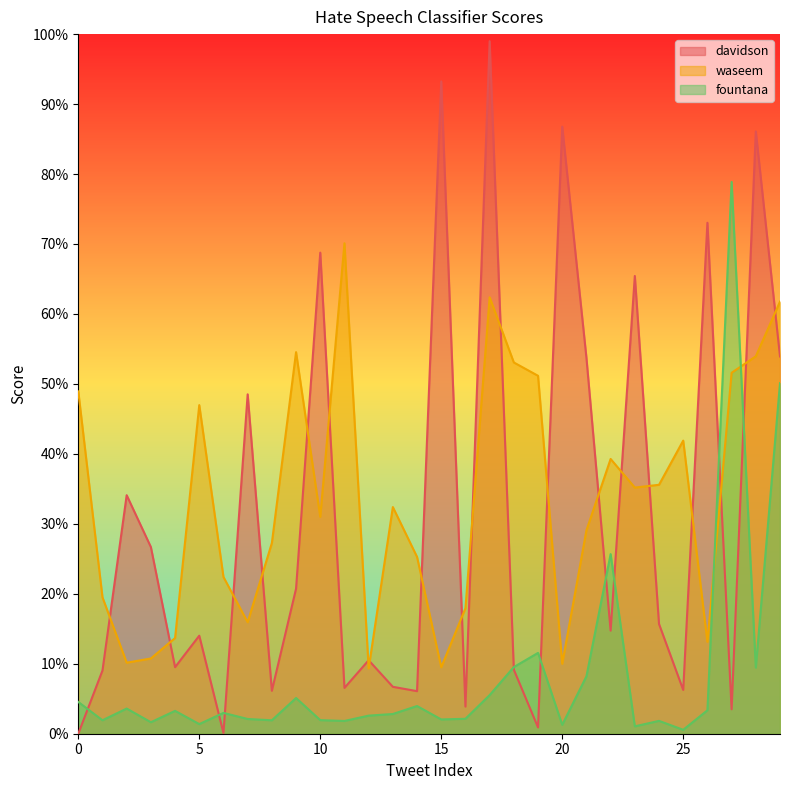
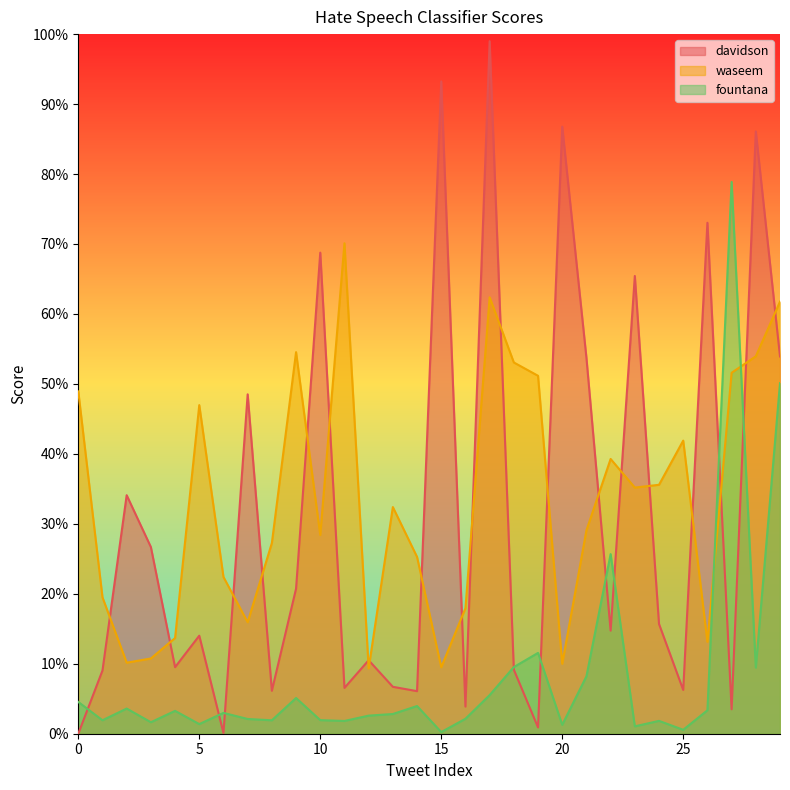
waseem, 10: 31% -> 28%
fountana, 15: 2% -> 0%
